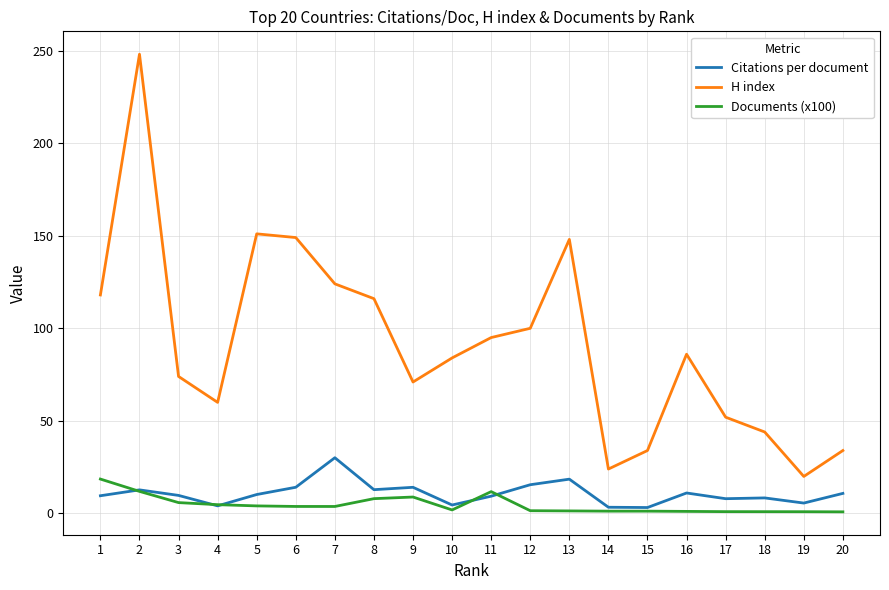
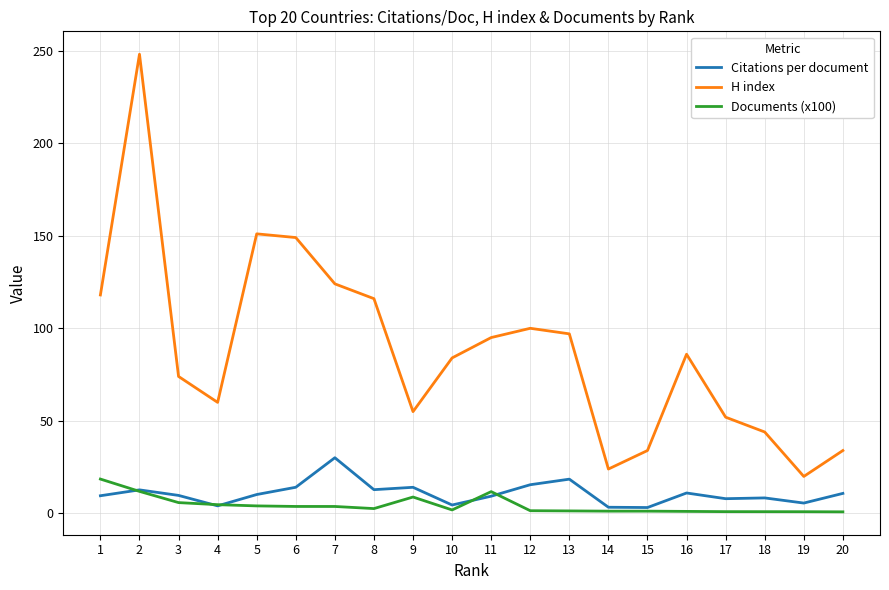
Documents (x100), 8: 8 -> 3
H index, 9: 71 -> 55
H index, 13: 148 -> 97
